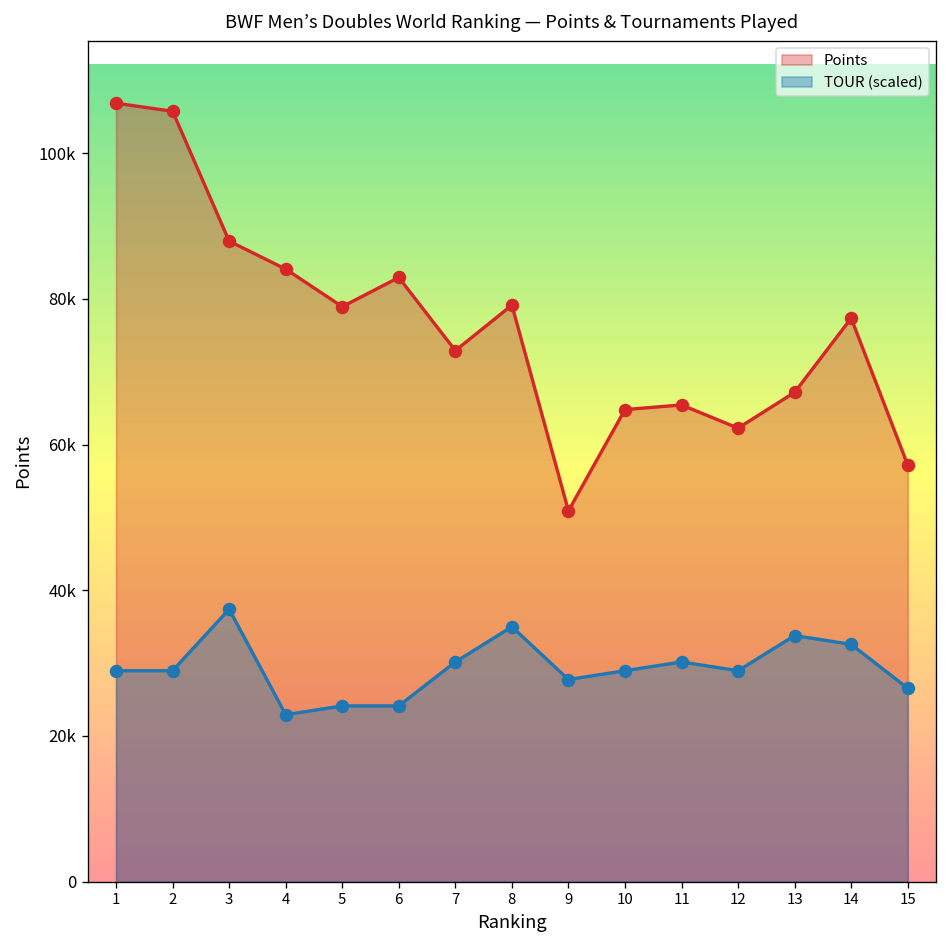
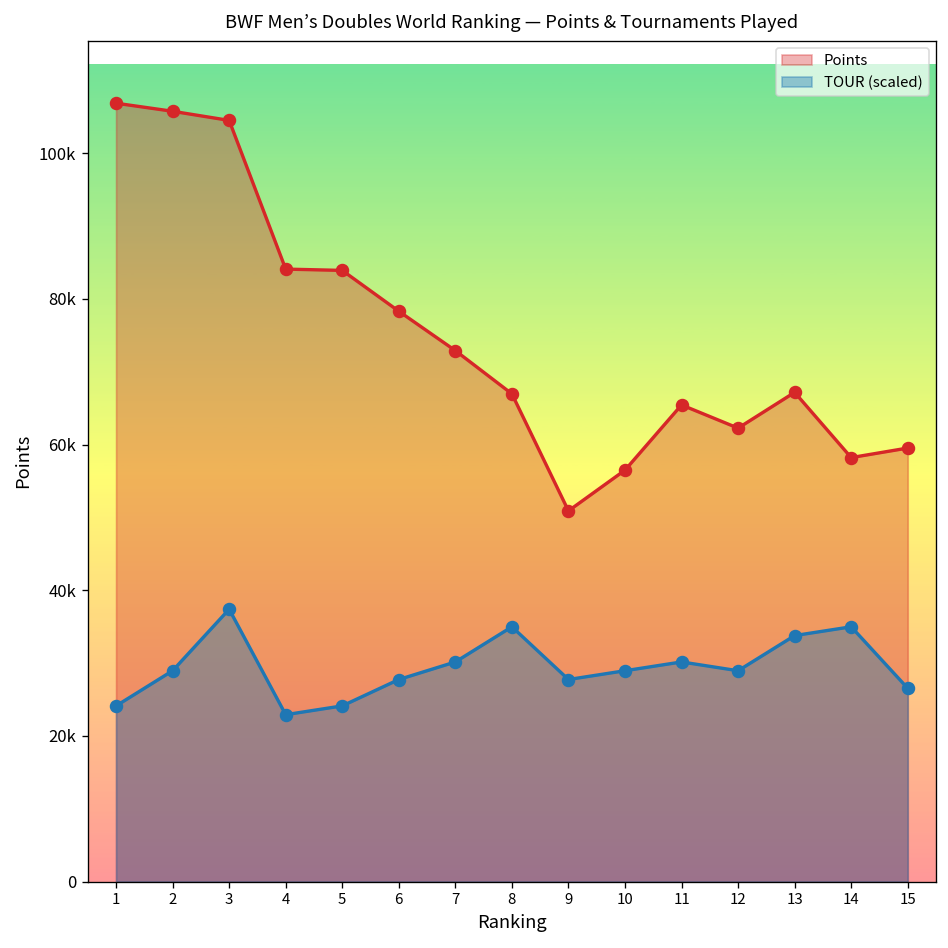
TOUR (scaled), 1: 29000 -> 24000
Points, 3: 88000 -> 104000
Points, 5: 79000 -> 84000
Points, 6: 83000 -> 78000
TOUR (scaled), 6: 24000 -> 28000
Points, 8: 79000 -> 67000
Points, 10: 65000 -> 56000
Points, 14: 77000 -> 58000
TOUR (scaled), 14: 33000 -> 35000
Points, 15: 57000 -> 60000
